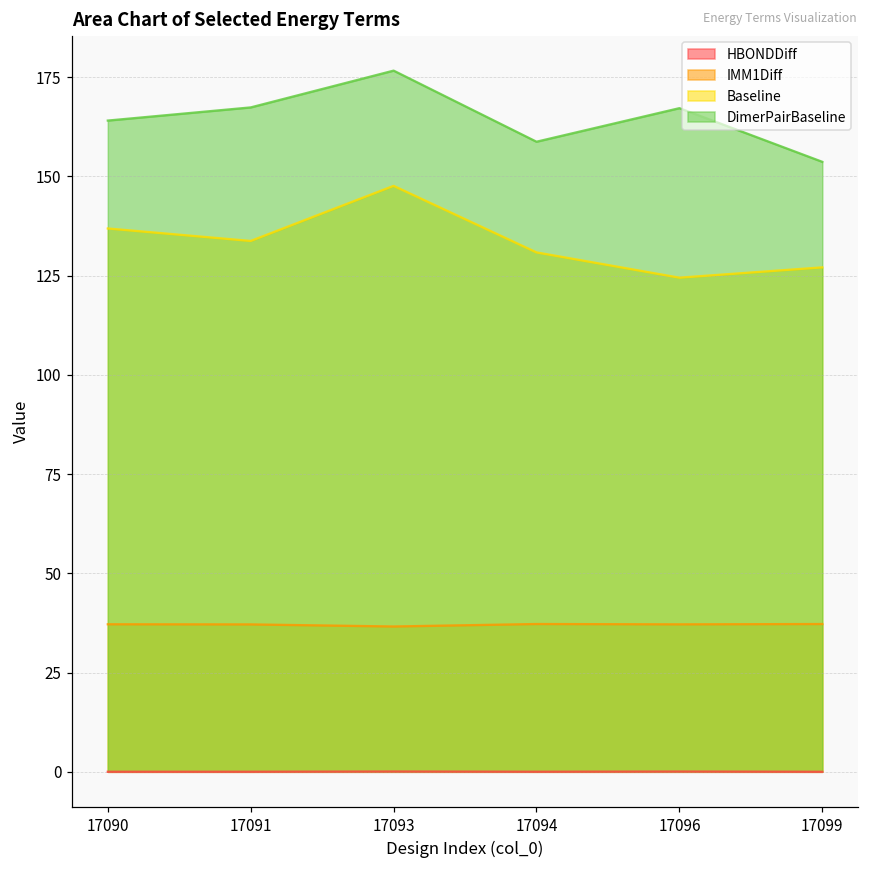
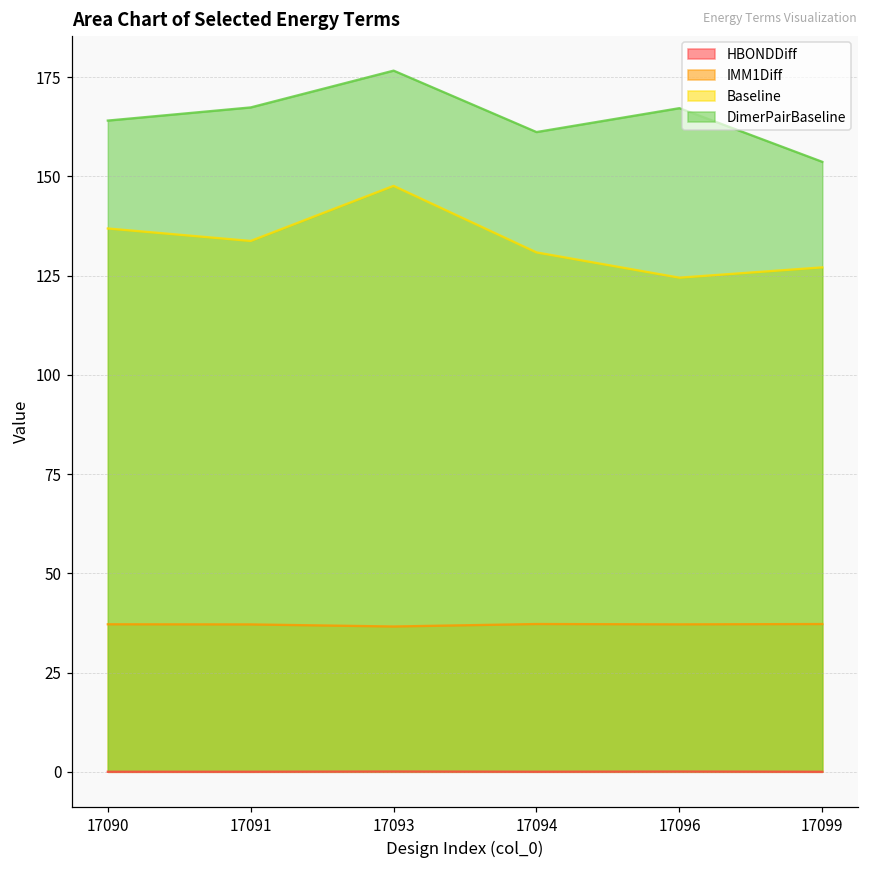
DimerPairBaseline, 17094: 159 -> 161
